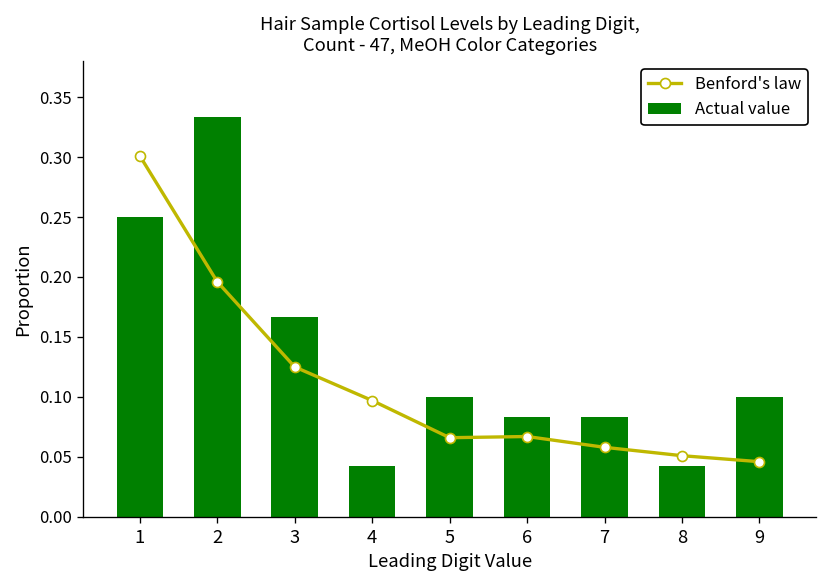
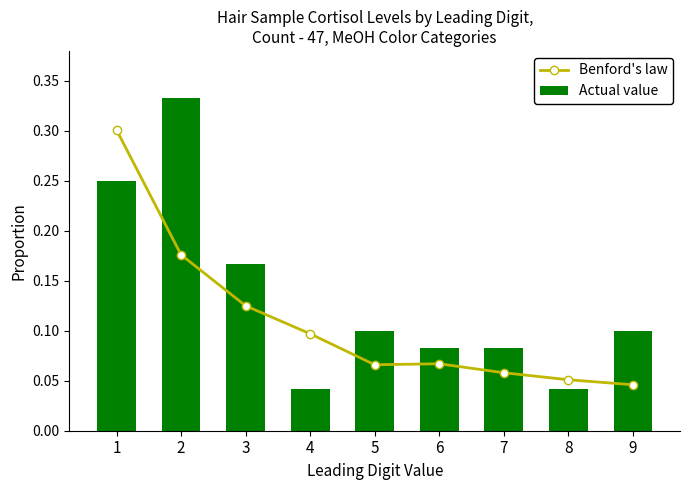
Benford's law, 2: 0.20 -> 0.18
